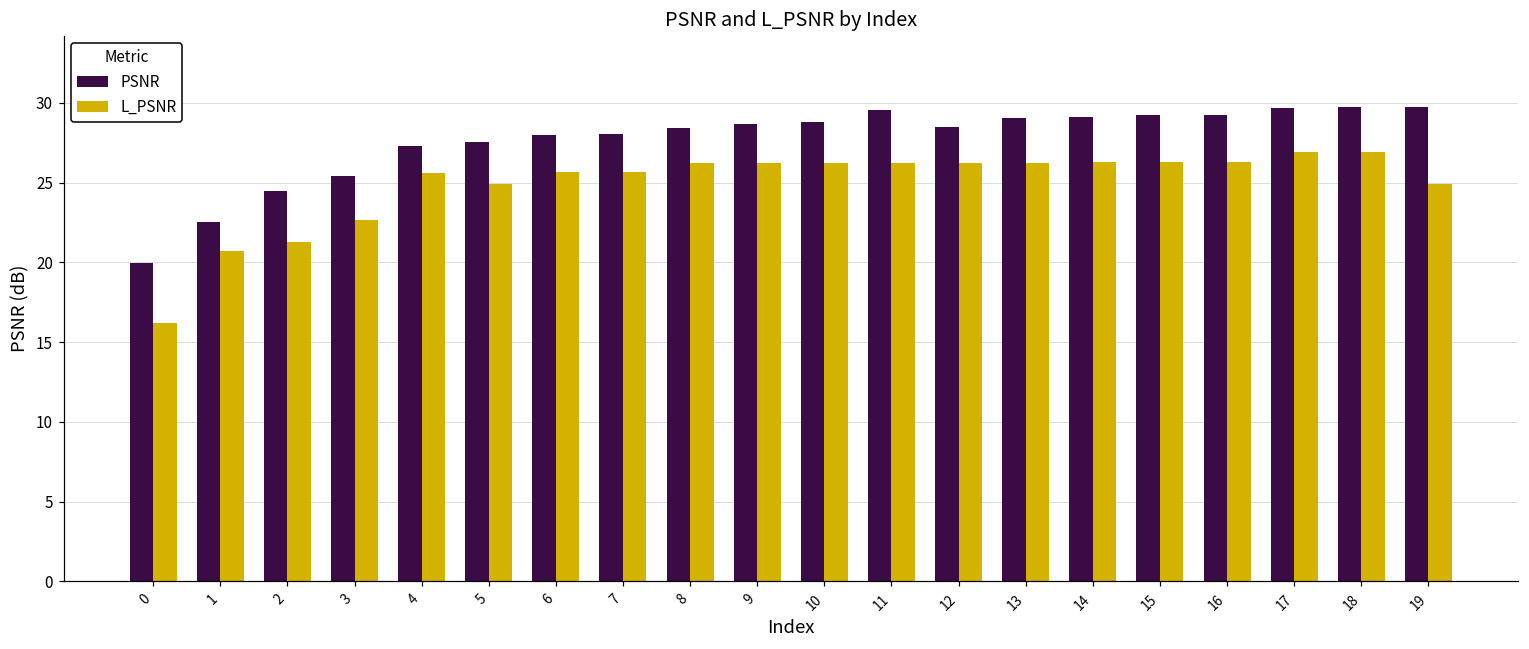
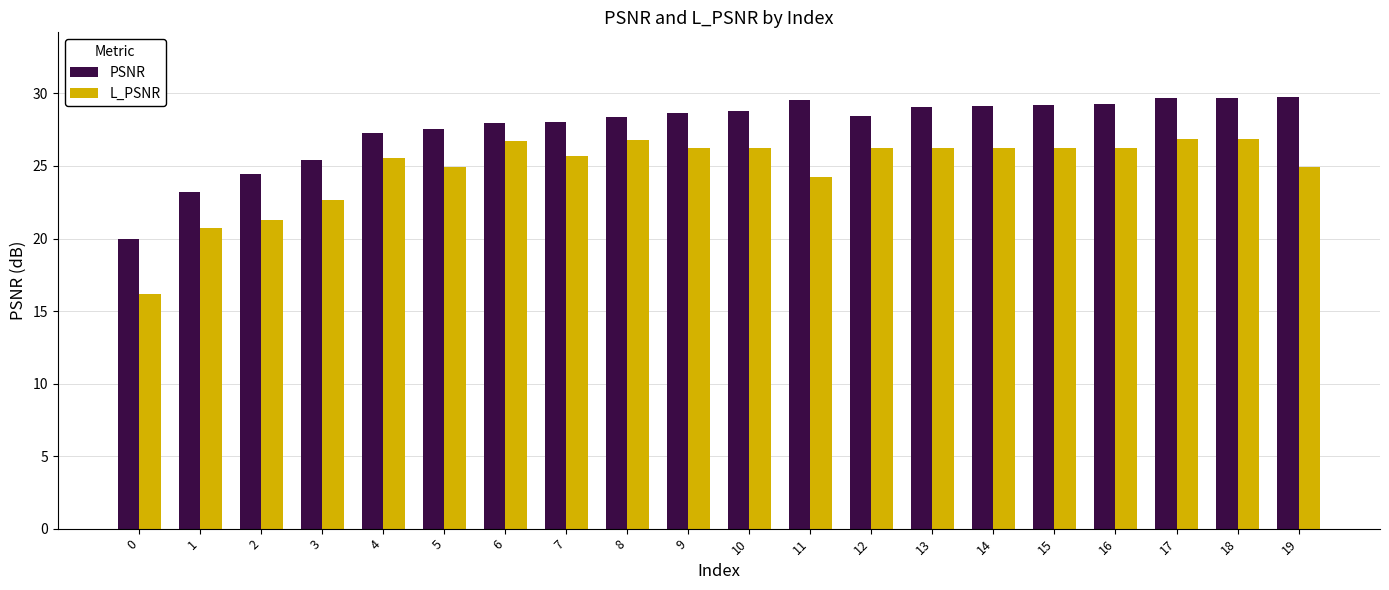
PSNR, 1: 22.6 -> 23.2
L_PSNR, 6: 25.7 -> 26.7
L_PSNR, 8: 26.2 -> 26.8
L_PSNR, 11: 26.2 -> 24.2
